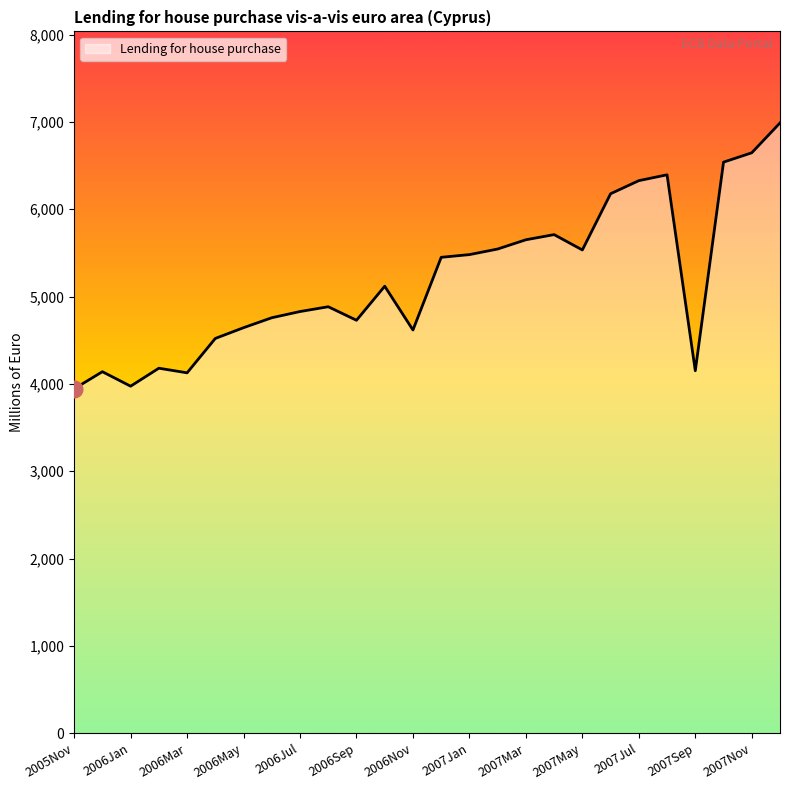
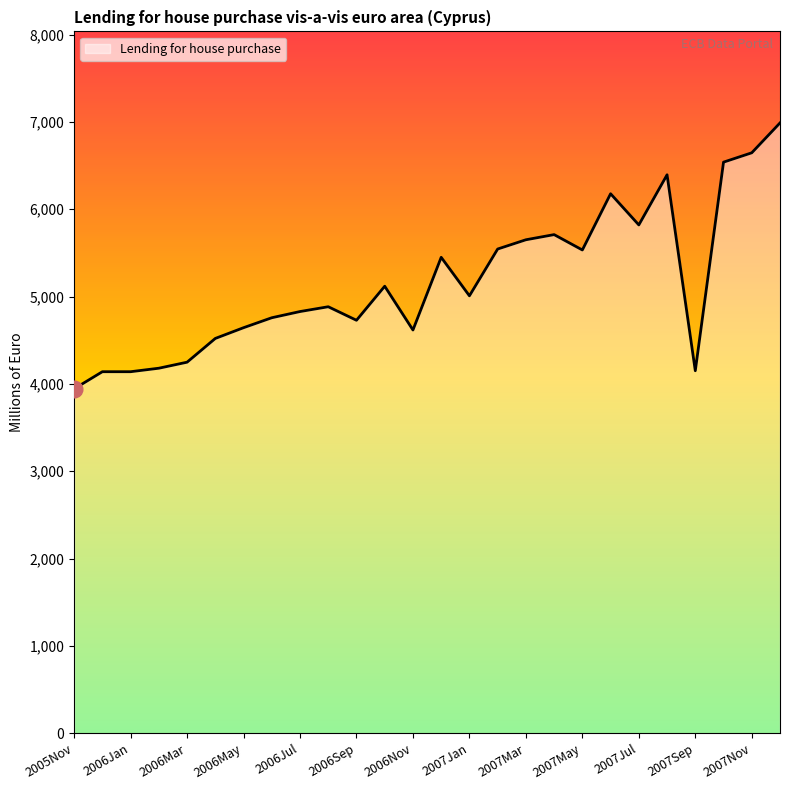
Lending for house purchase, 2006Jan: 4,000 -> 4,100
Lending for house purchase, 2006Mar: 4,100 -> 4,200
Lending for house purchase, 2007Jan: 5,500 -> 5,000
Lending for house purchase, 2007Jul: 6,300 -> 5,800
